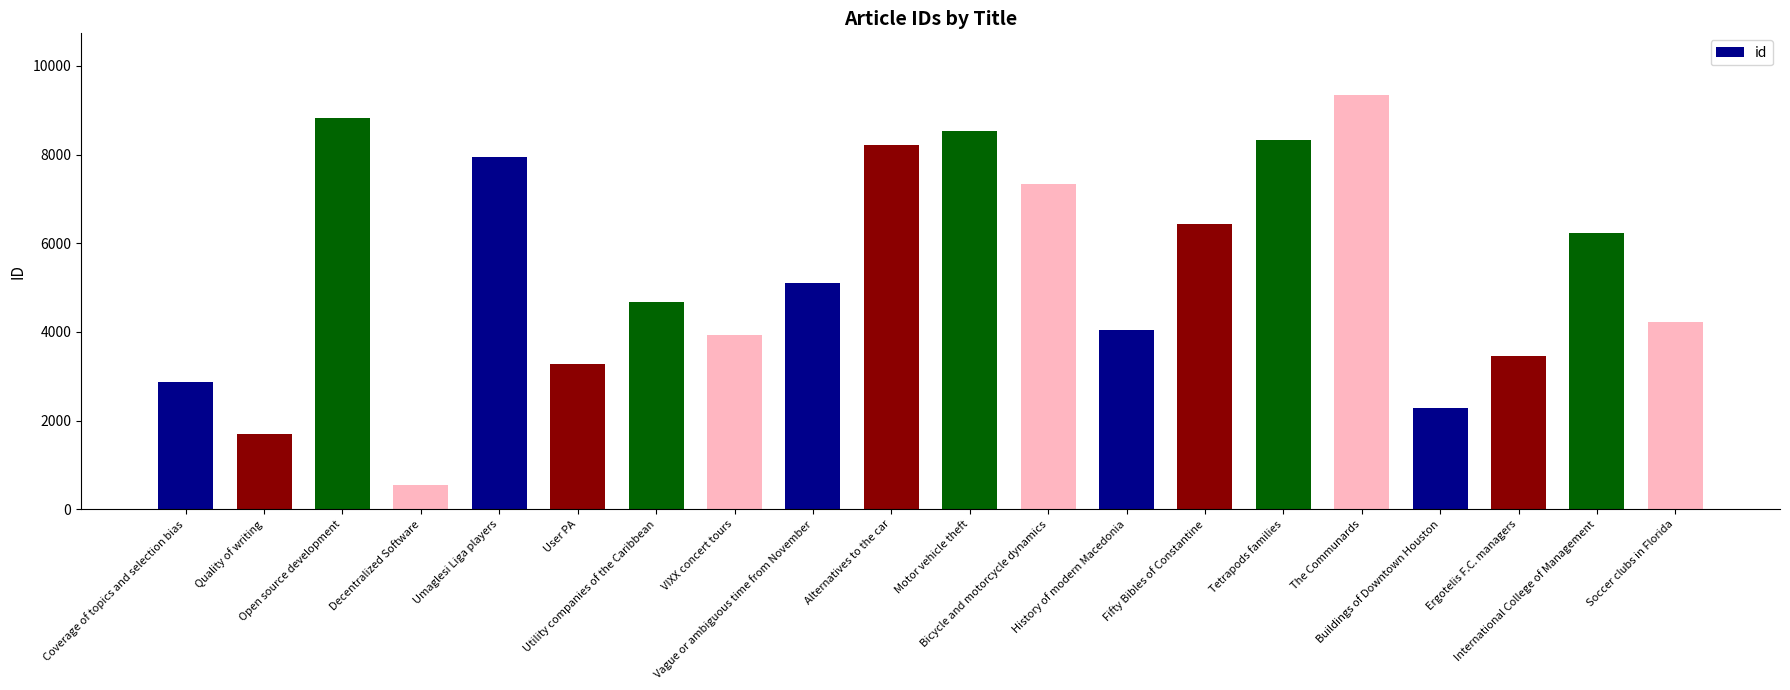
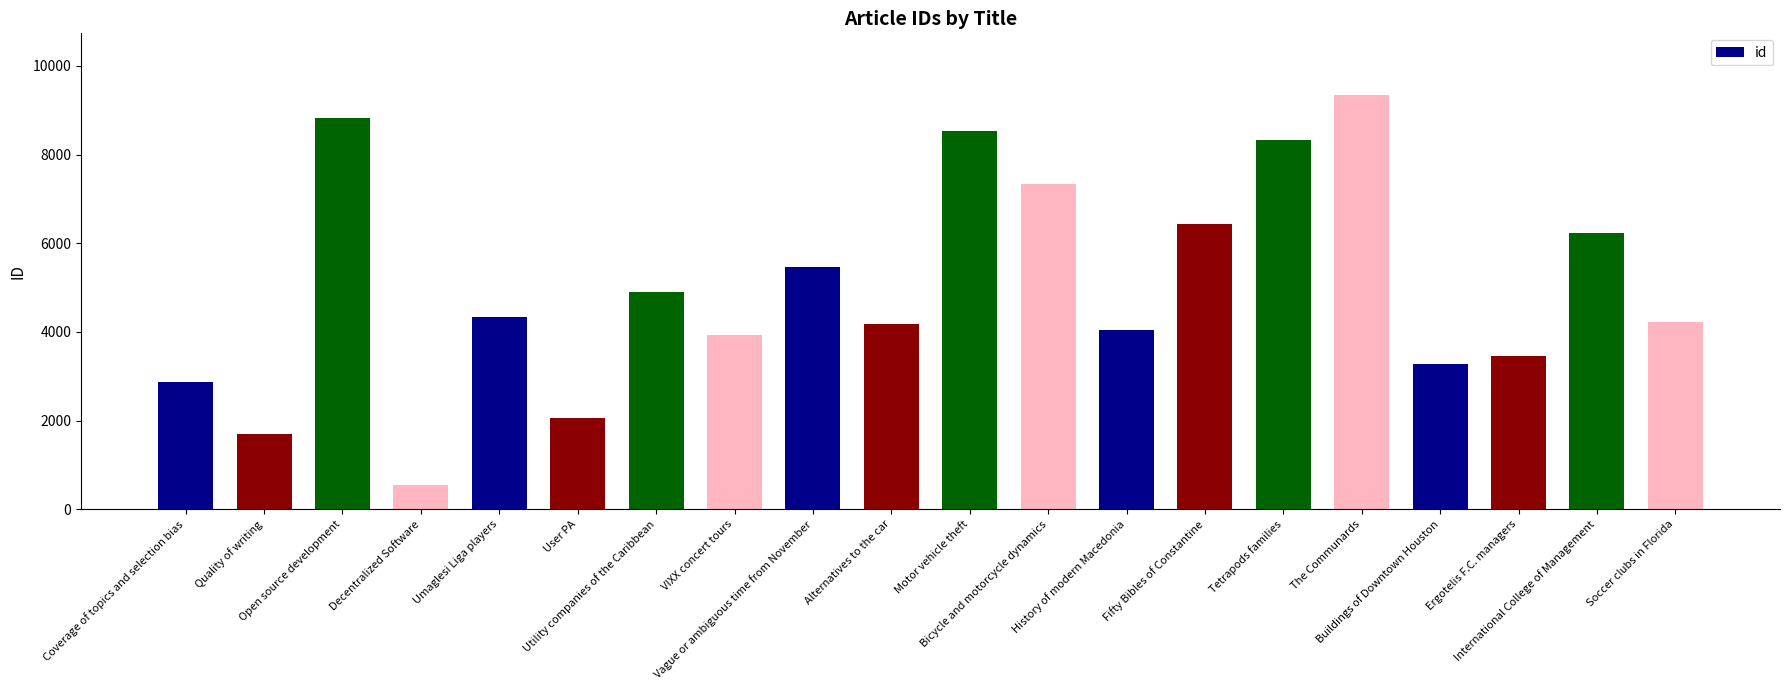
Umaglesi Liga players: 7900 -> 4300
User PA: 3300 -> 2100
Utility companies of the Caribbean: 4700 -> 4900
Vague or ambiguous time from November: 5100 -> 5500
Alternatives to the car: 8200 -> 4200
Buildings of Downtown Houston: 2300 -> 3300
